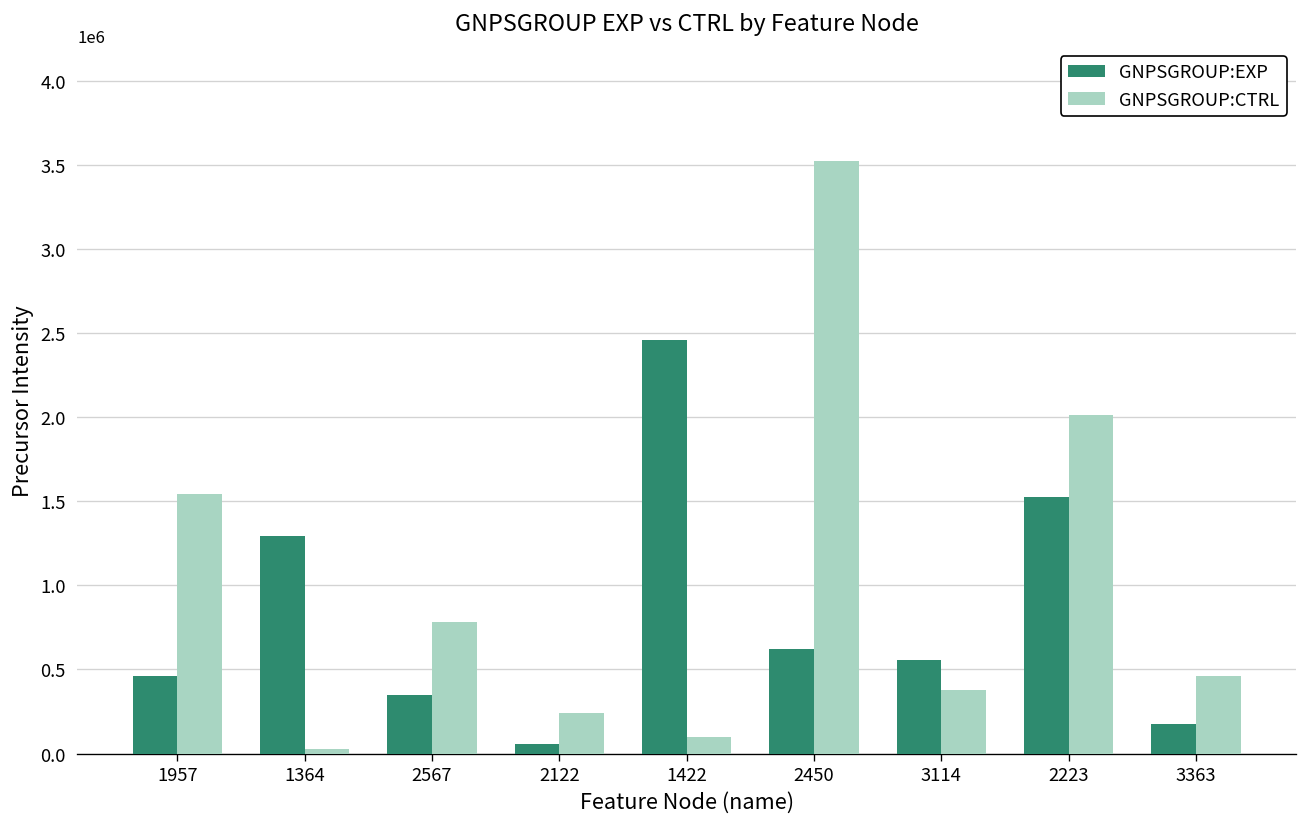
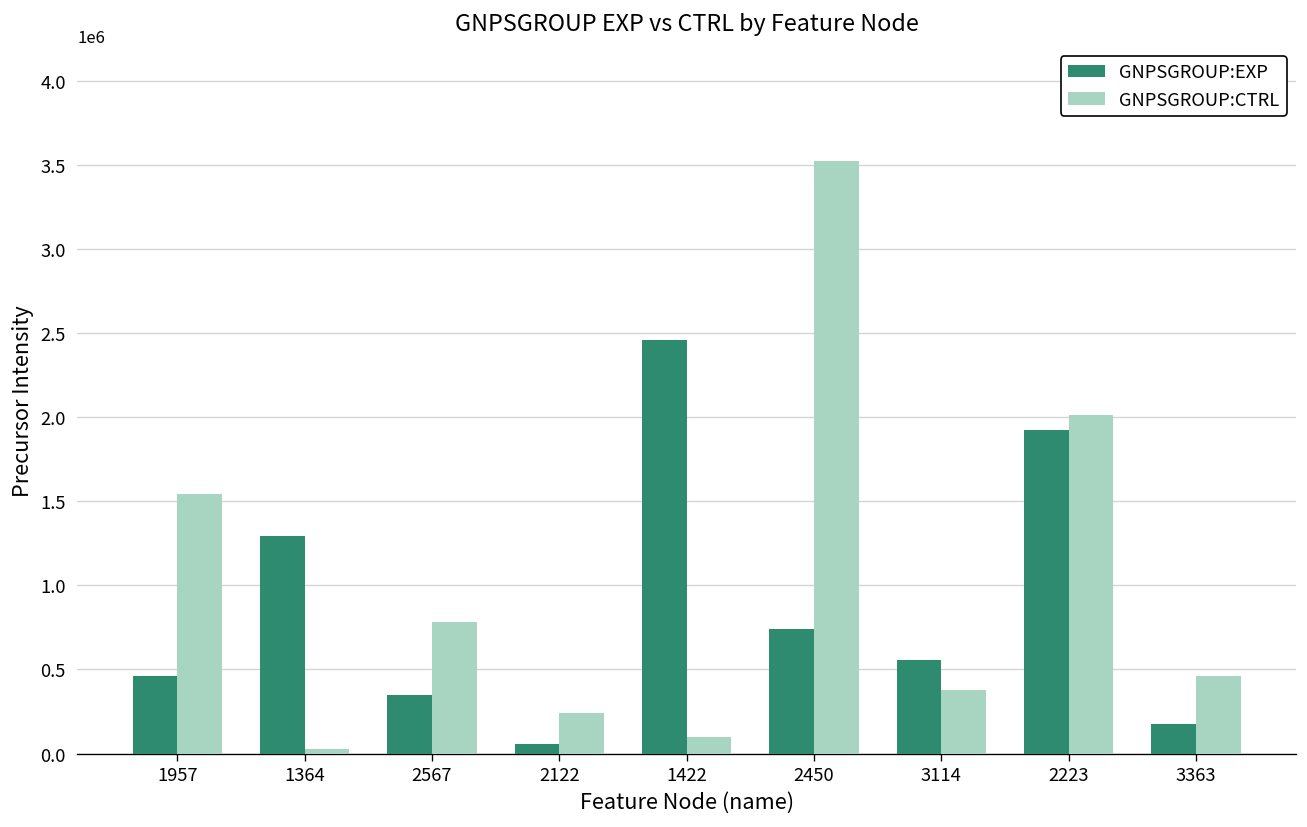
GNPSGROUP:EXP, 2450: 620000 -> 740000
GNPSGROUP:EXP, 2223: 1530000 -> 1920000
